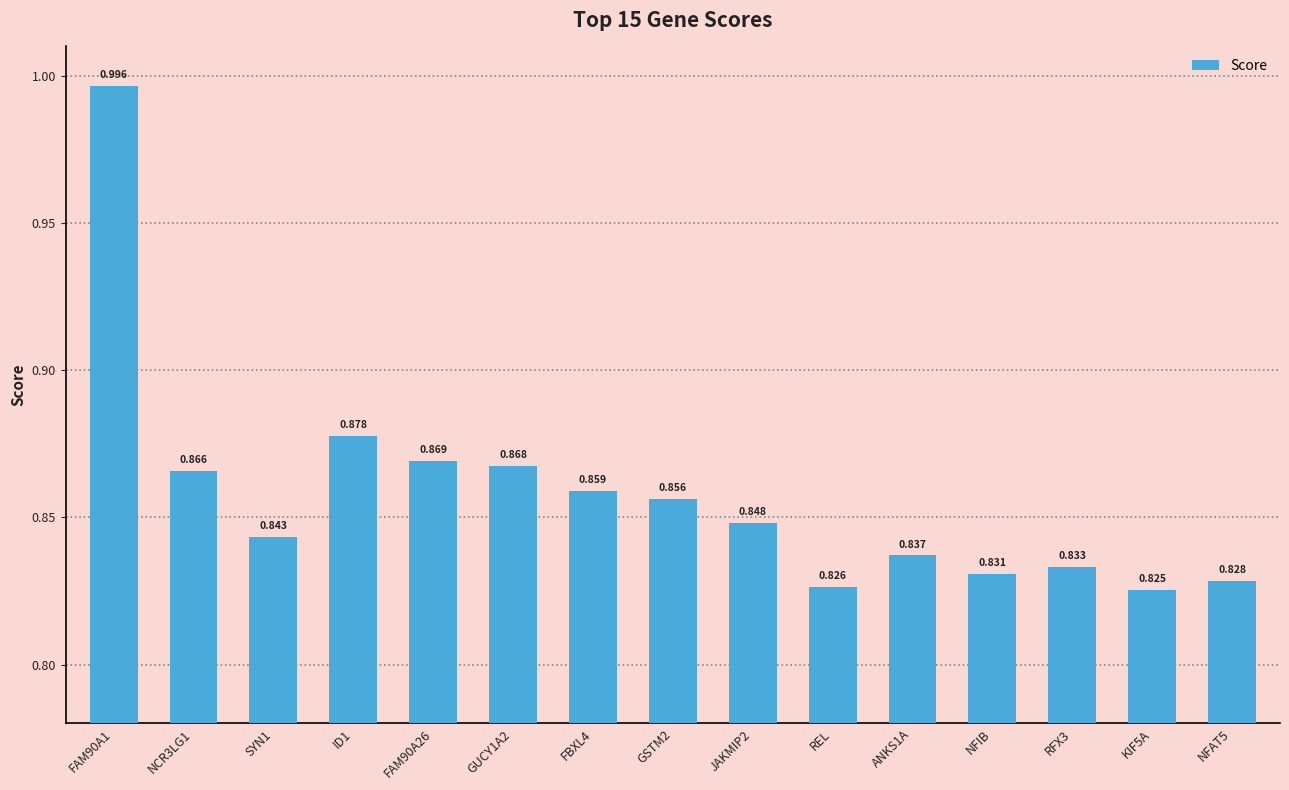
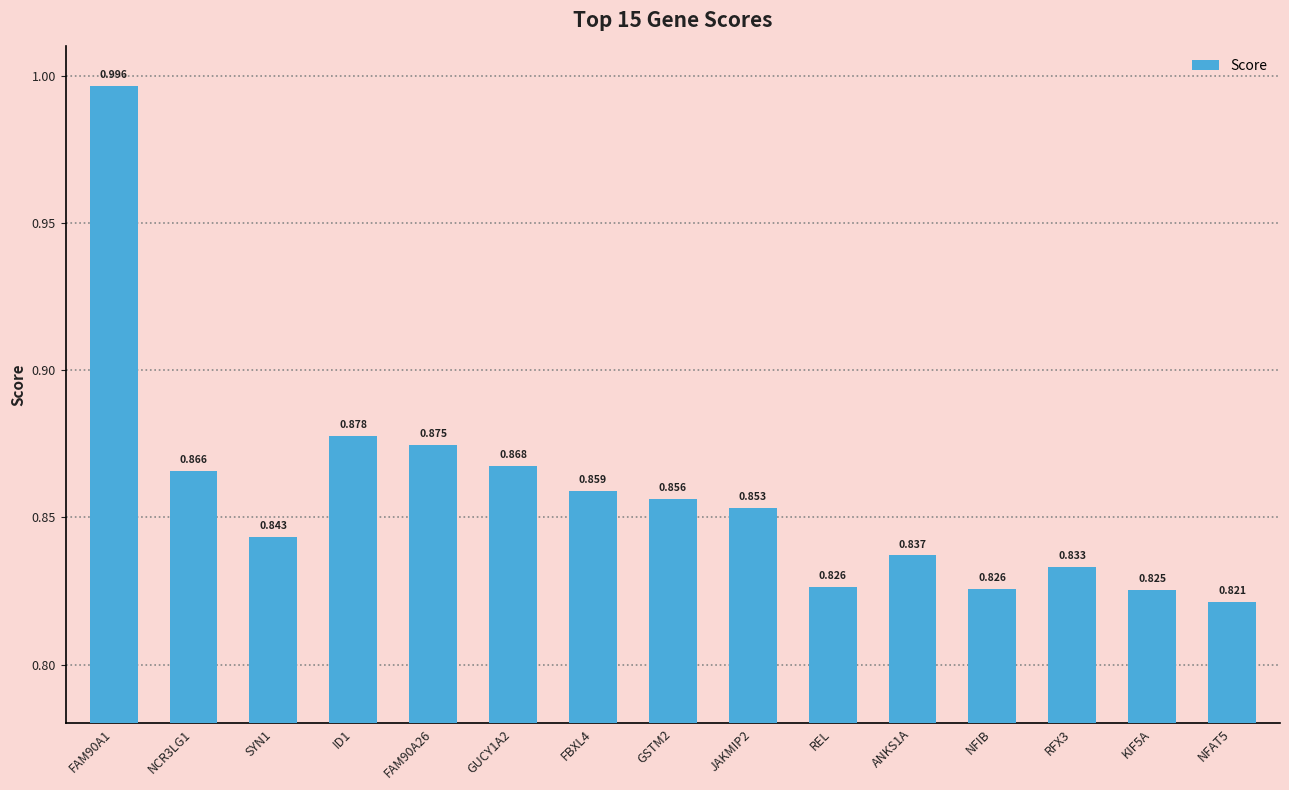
FAM90A26: 0.869 -> 0.875
JAKMIP2: 0.848 -> 0.853
NFIB: 0.831 -> 0.826
NFAT5: 0.828 -> 0.821
